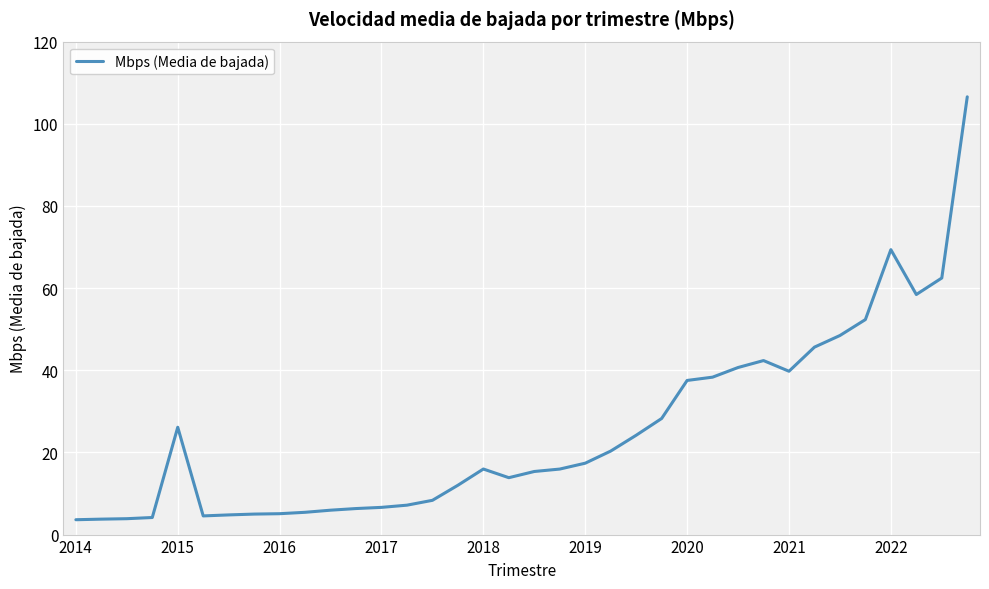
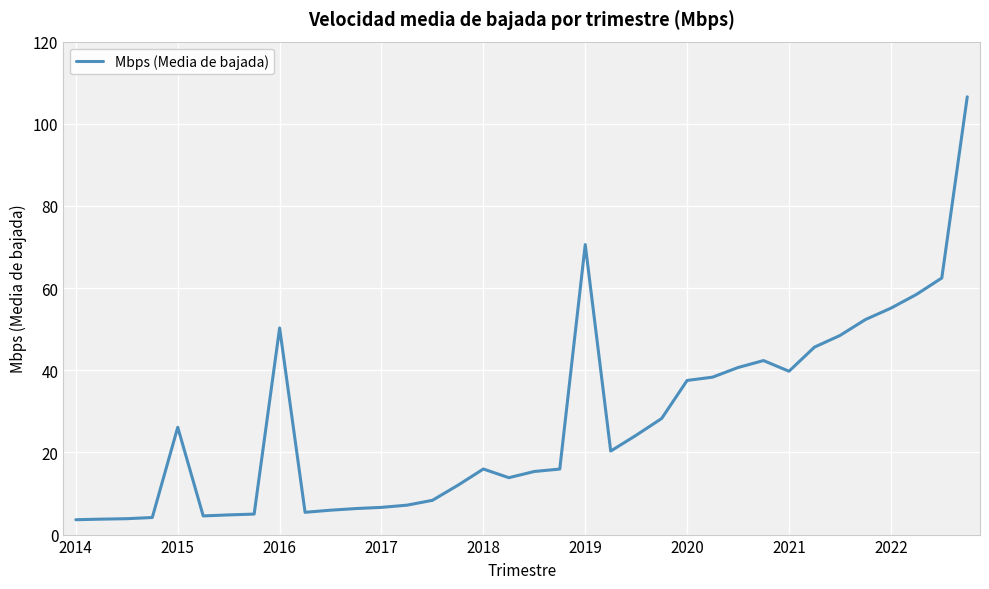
2016: 5 -> 50
2019: 17 -> 71
2022: 69 -> 55
